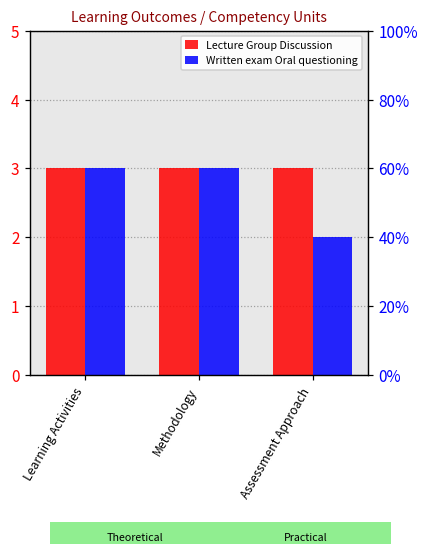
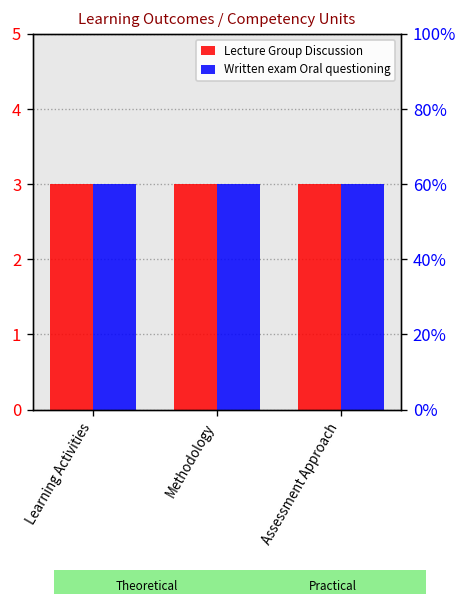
Written exam Oral questioning, Assessment Approach: 2 -> 3
